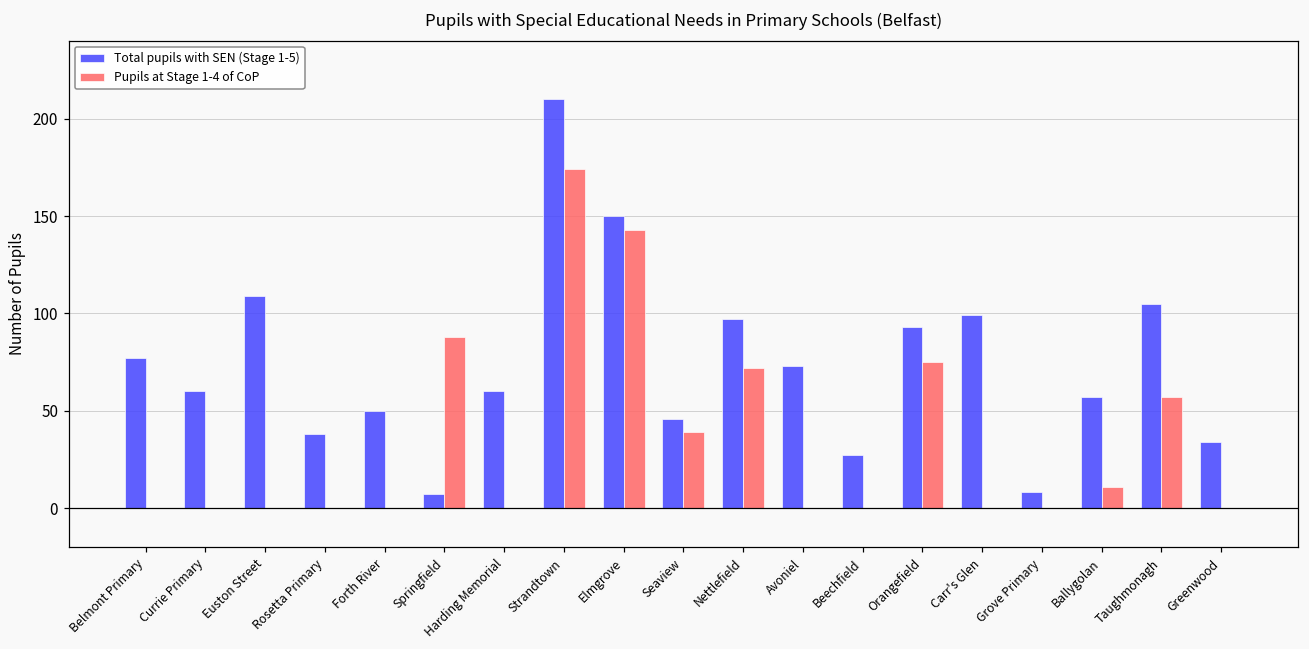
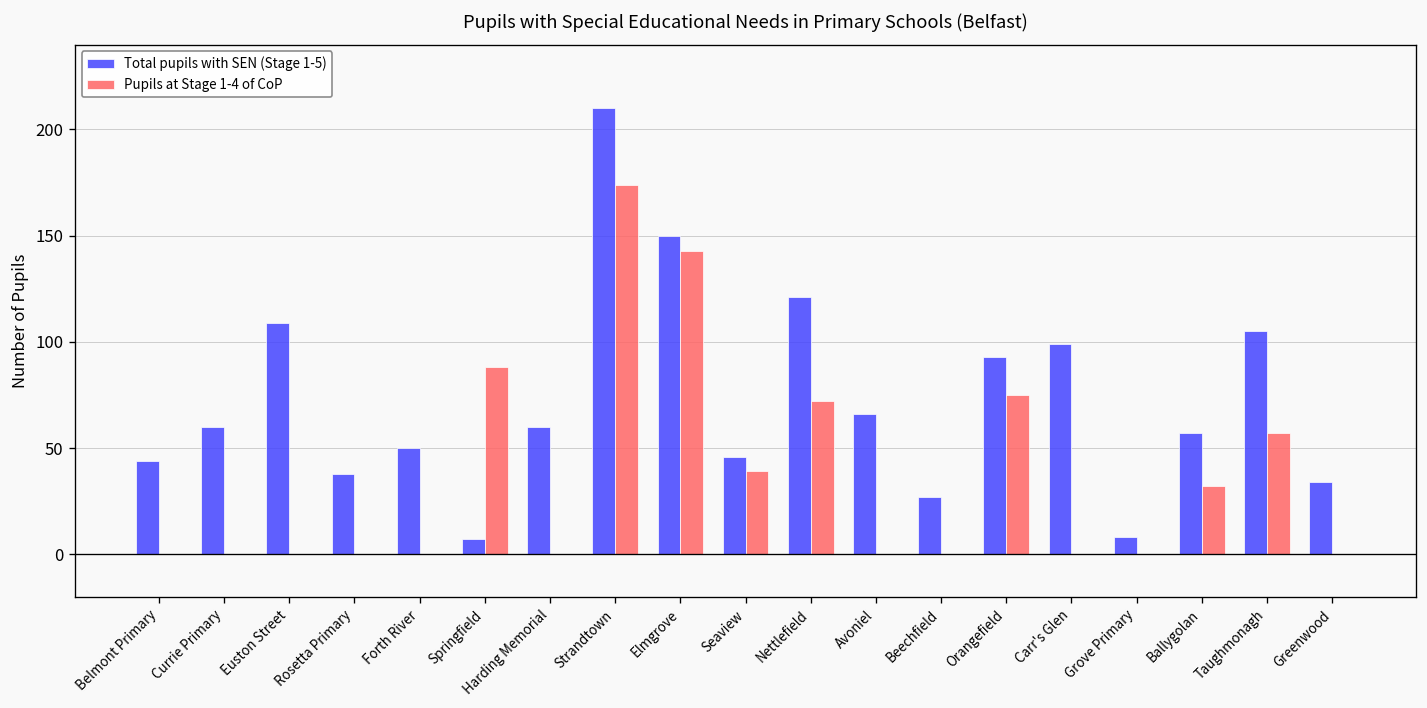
Total pupils with SEN (Stage 1-5), Belmont Primary: 77 -> 44
Total pupils with SEN (Stage 1-5), Nettlefield: 97 -> 121
Total pupils with SEN (Stage 1-5), Avoniel: 73 -> 66
Pupils at Stage 1-4 of CoP, Ballygolan: 11 -> 32
